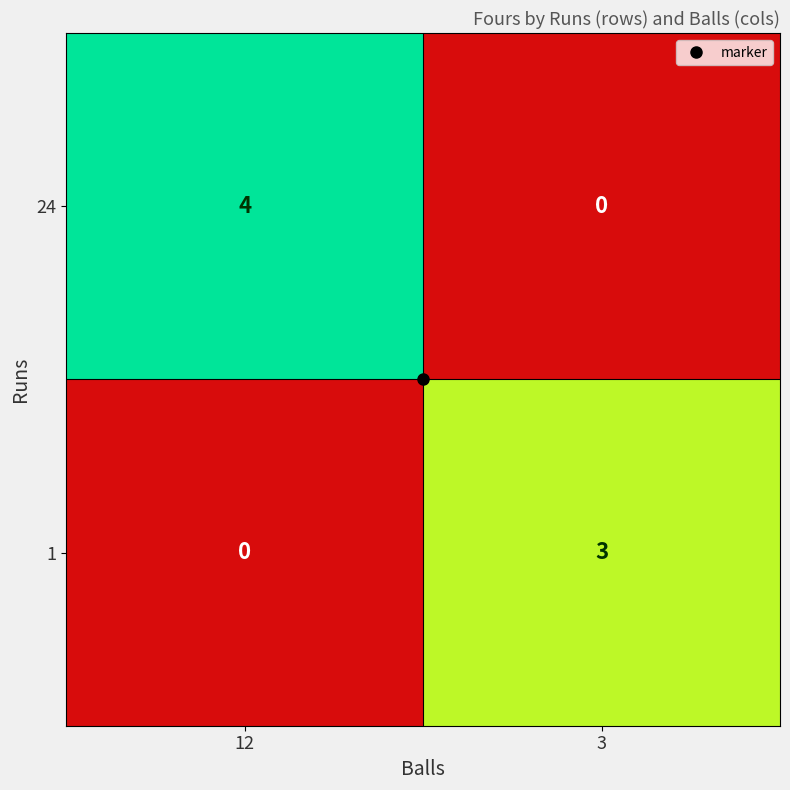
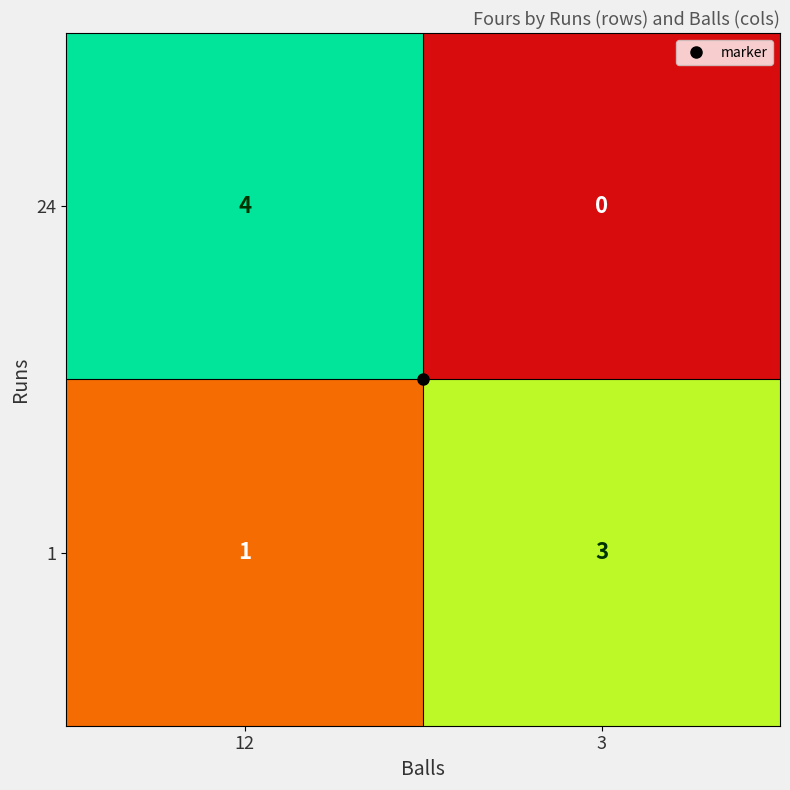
1, 12: 0 -> 1
